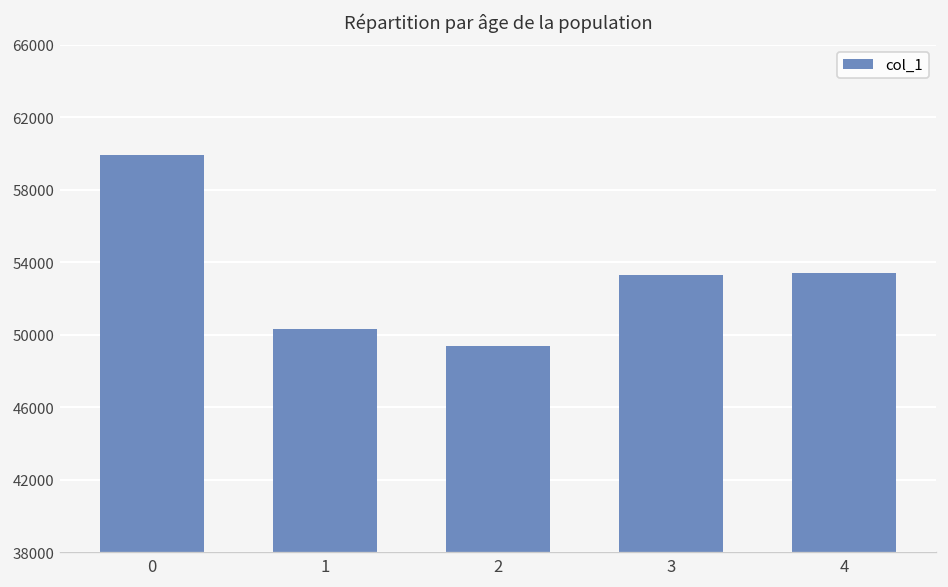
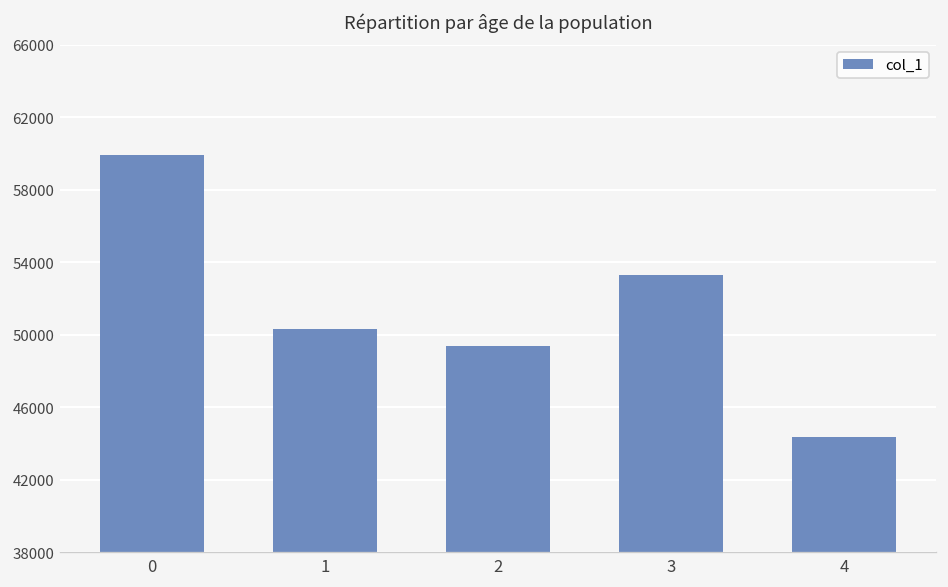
4: 53400 -> 44400
